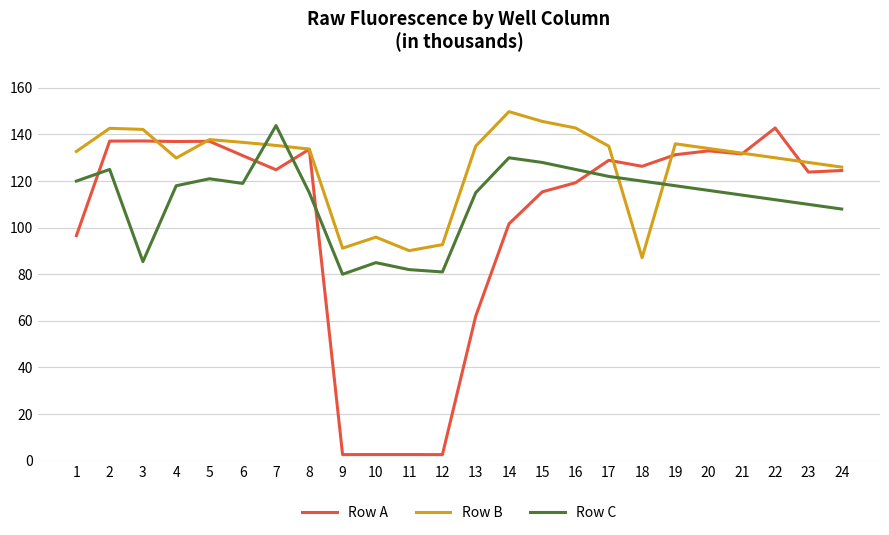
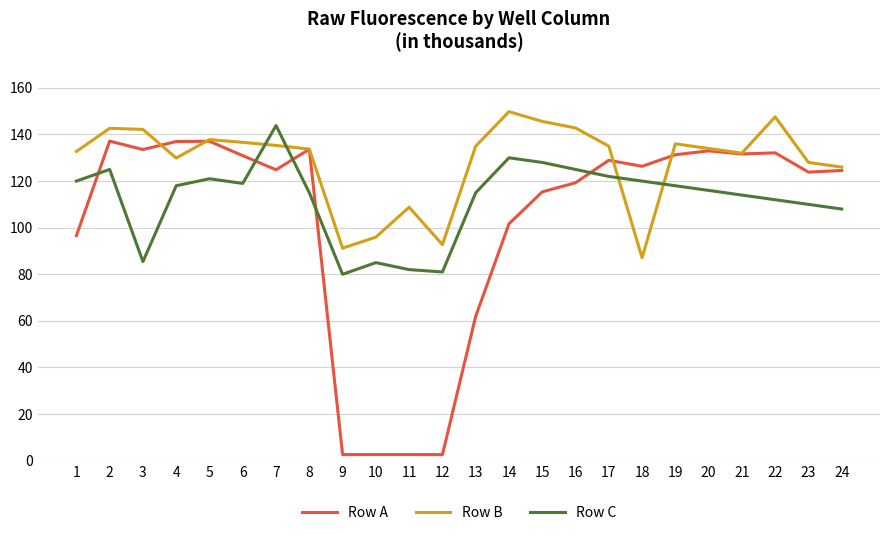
Row A, 3: 137 -> 134
Row B, 11: 90 -> 109
Row A, 22: 143 -> 132
Row B, 22: 130 -> 148
